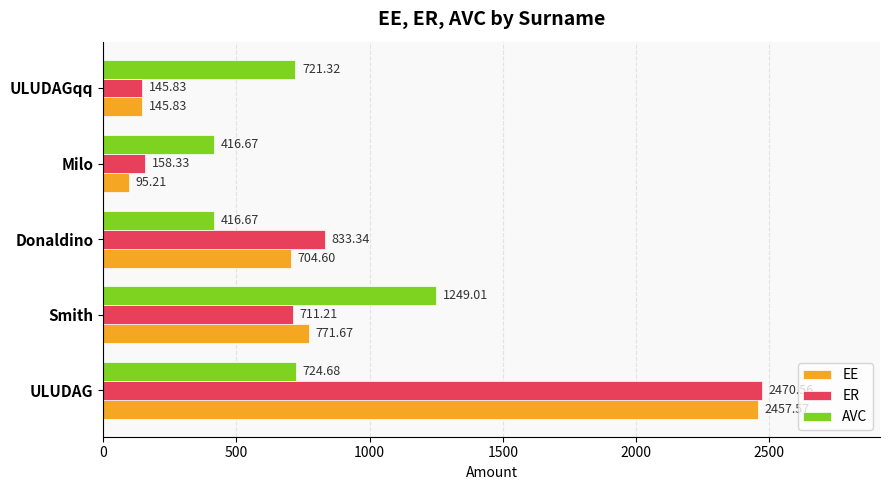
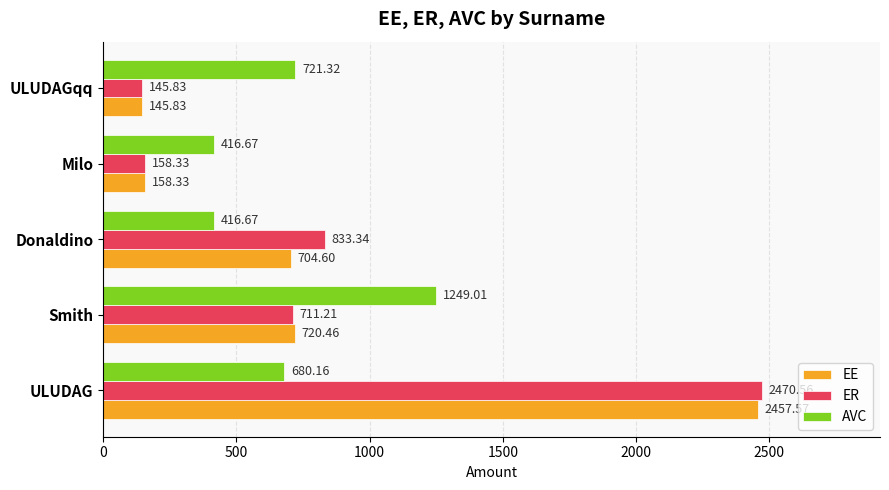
EE, Milo: 95.21 -> 158.33
EE, Smith: 771.67 -> 720.46
AVC, ULUDAG: 724.68 -> 680.16
